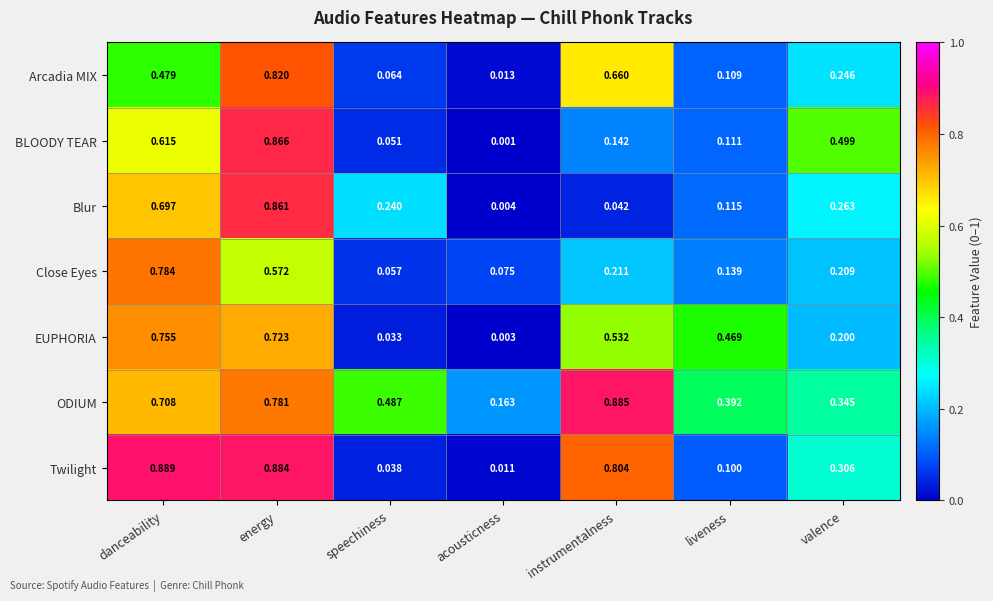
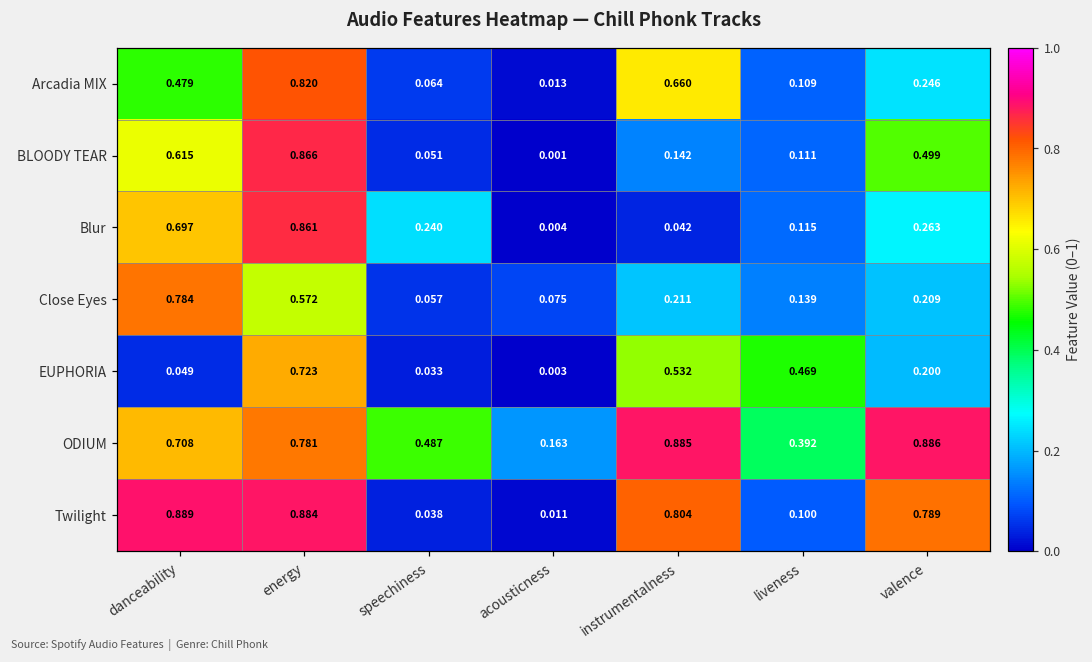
EUPHORIA, danceability: 0.755 -> 0.049
ODIUM, valence: 0.345 -> 0.886
Twilight, valence: 0.306 -> 0.789
